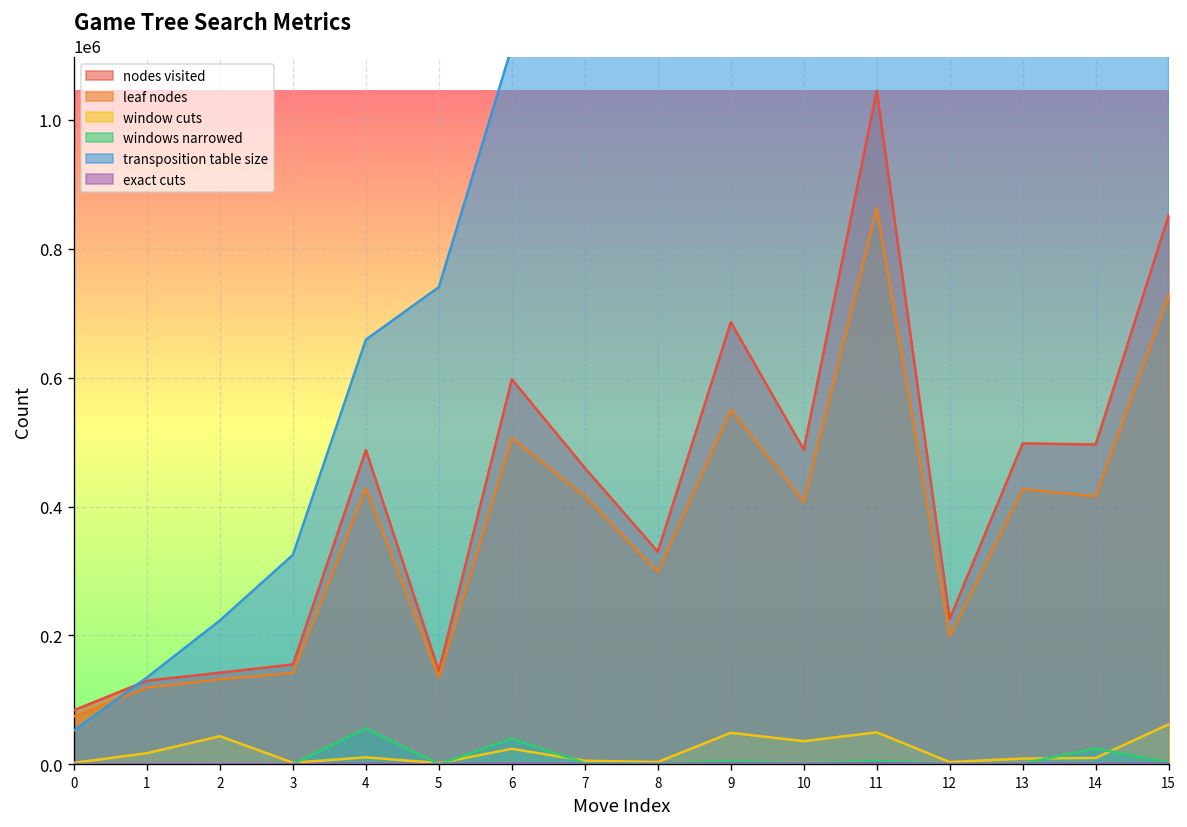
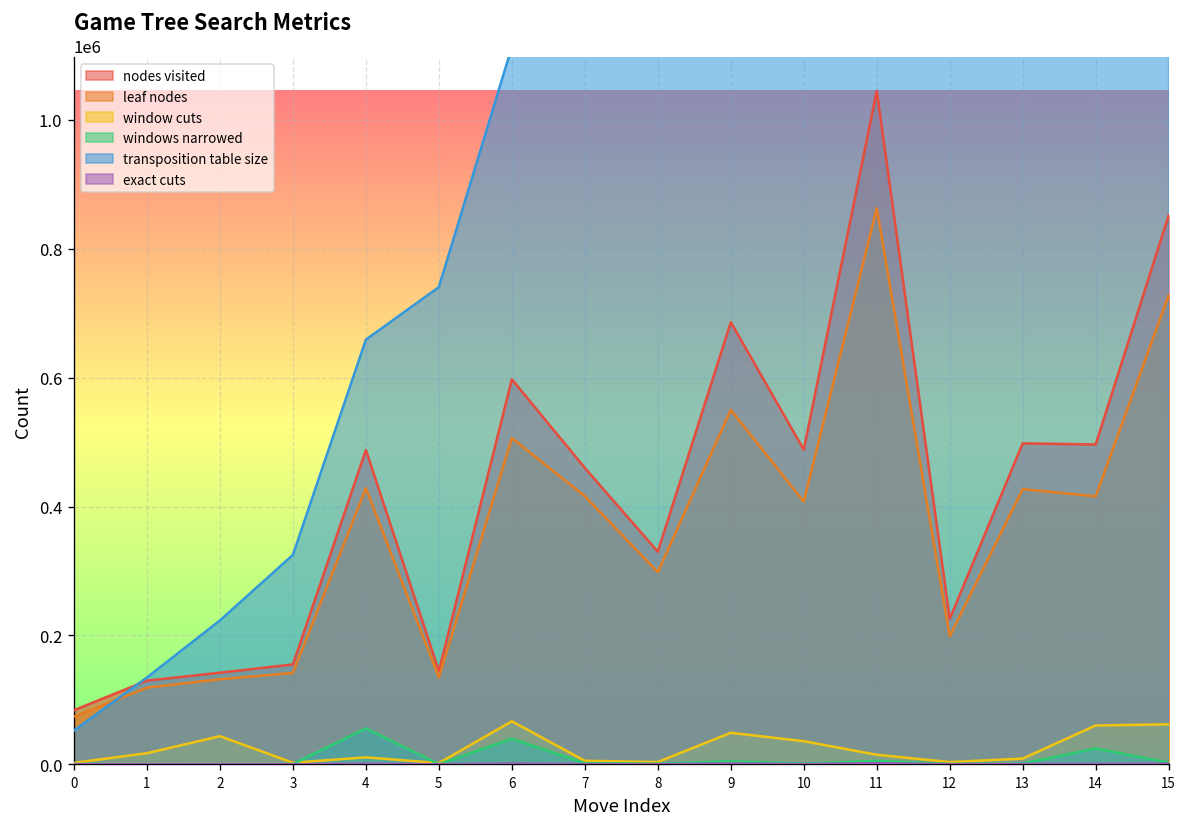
window cuts, 6: 20000 -> 70000
window cuts, 11: 50000 -> 10000
window cuts, 14: 10000 -> 60000
